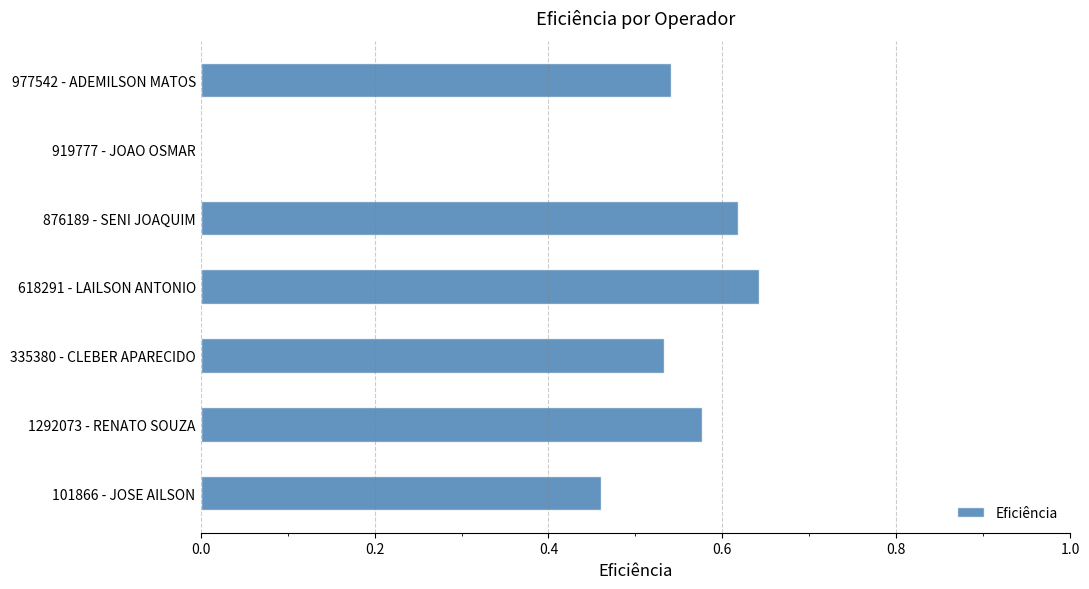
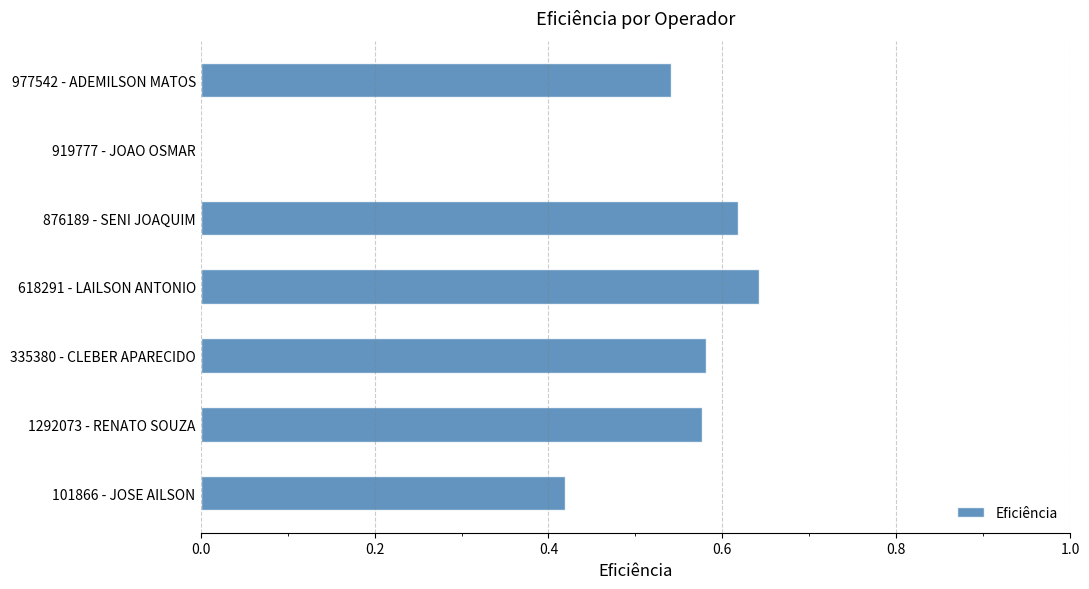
335380 - CLEBER APARECIDO: 0.53 -> 0.58
101866 - JOSE AILSON: 0.46 -> 0.42
